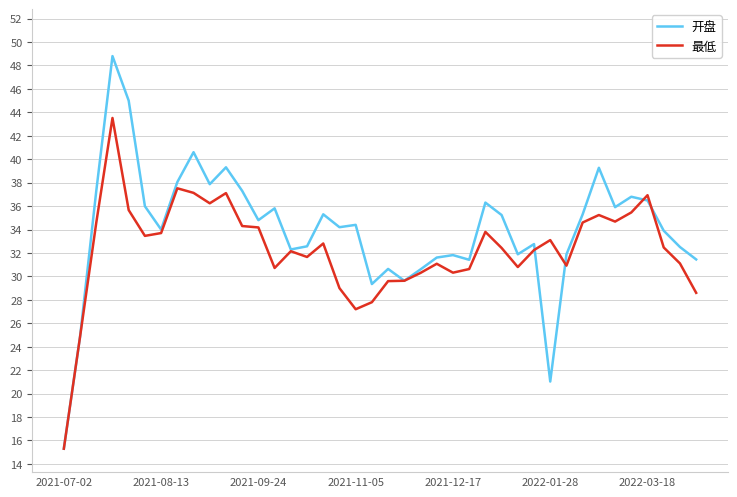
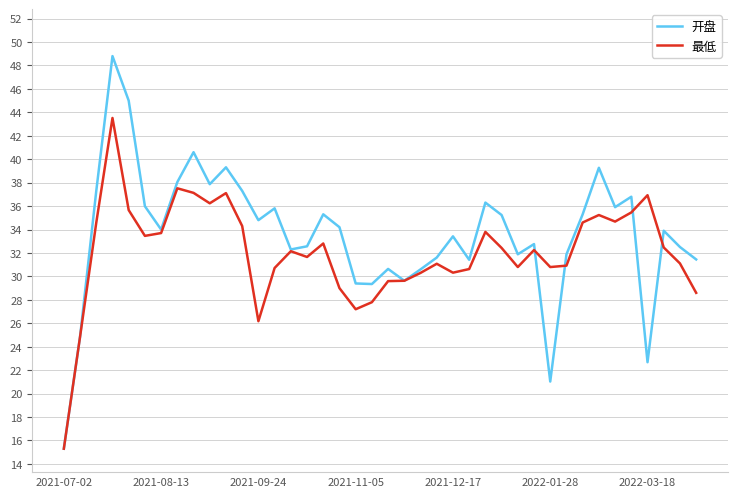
最低, 2021-09-24: 34.2 -> 26.2
开盘, 2021-11-05: 34.4 -> 29.4
开盘, 2021-12-17: 31.8 -> 33.4
最低, 2022-01-28: 33.1 -> 30.8
开盘, 2022-03-18: 36.5 -> 22.7
